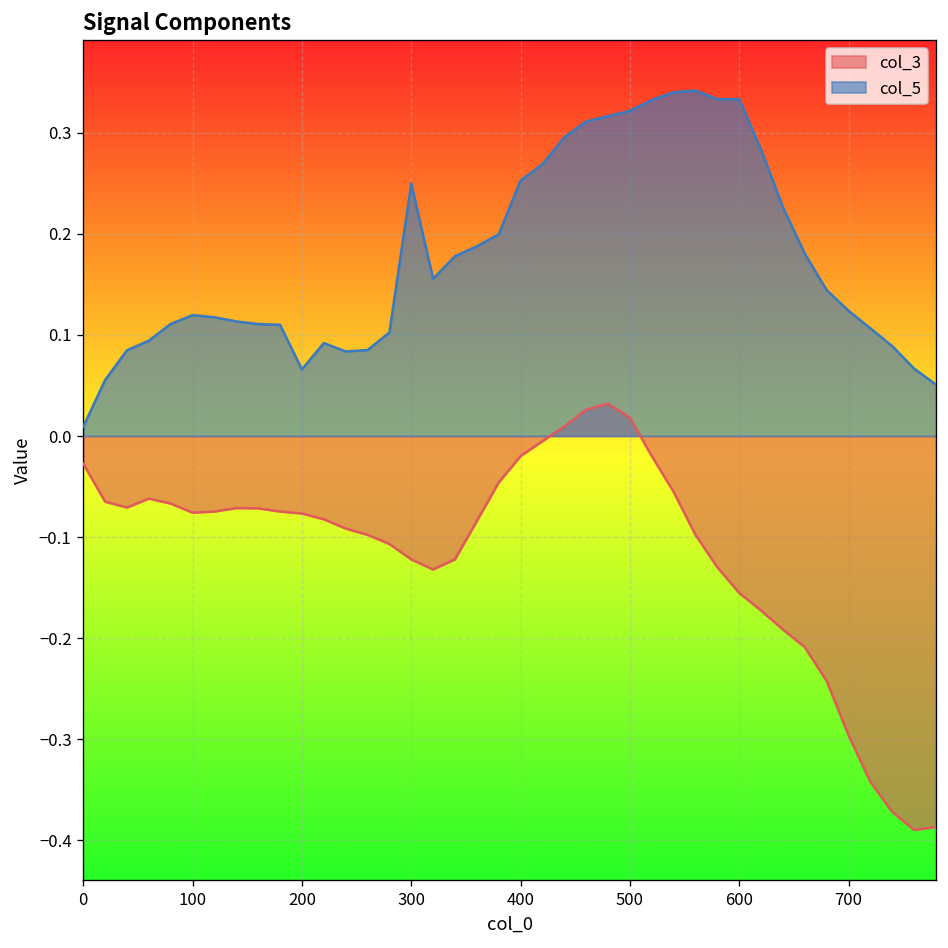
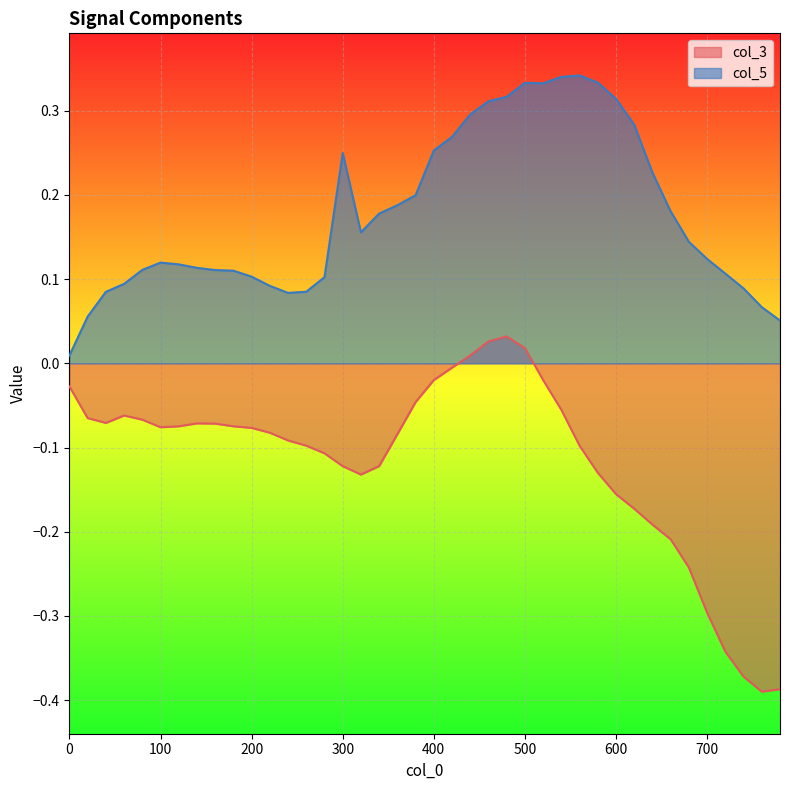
col_5, 200: 0.07 -> 0.10
col_5, 500: 0.32 -> 0.33
col_5, 600: 0.33 -> 0.31
